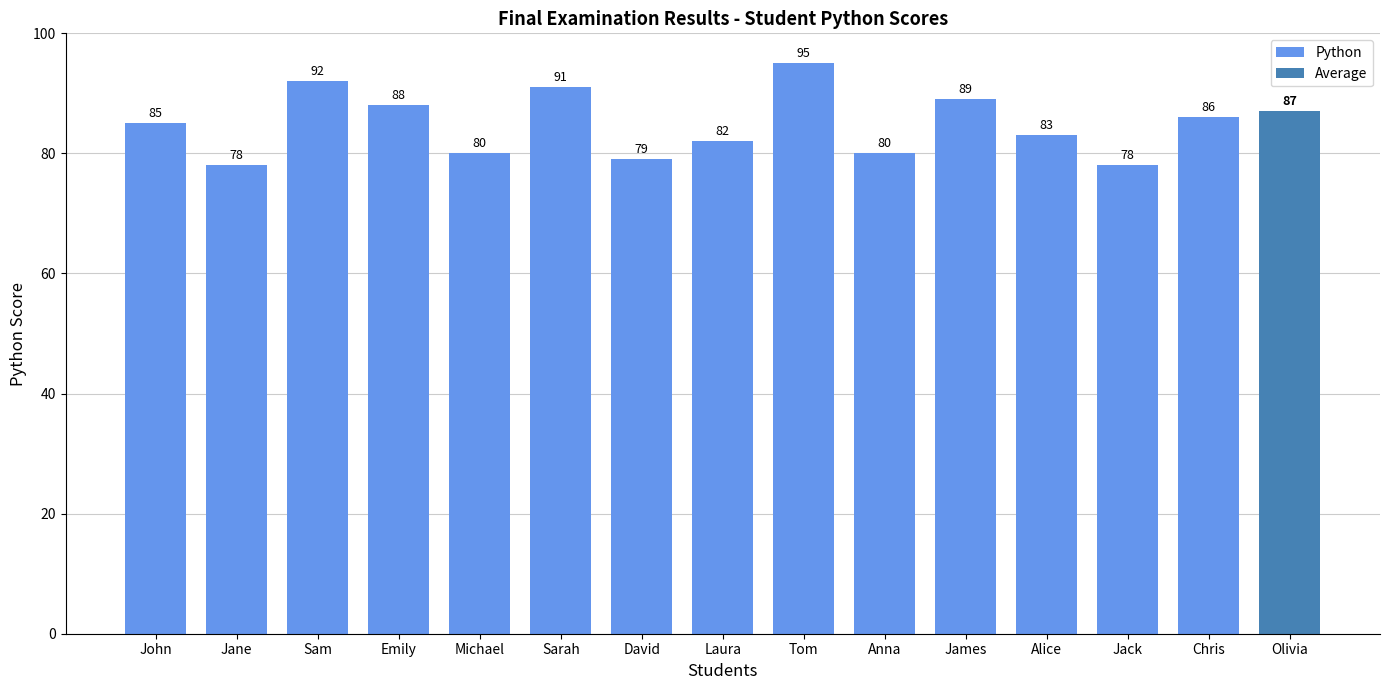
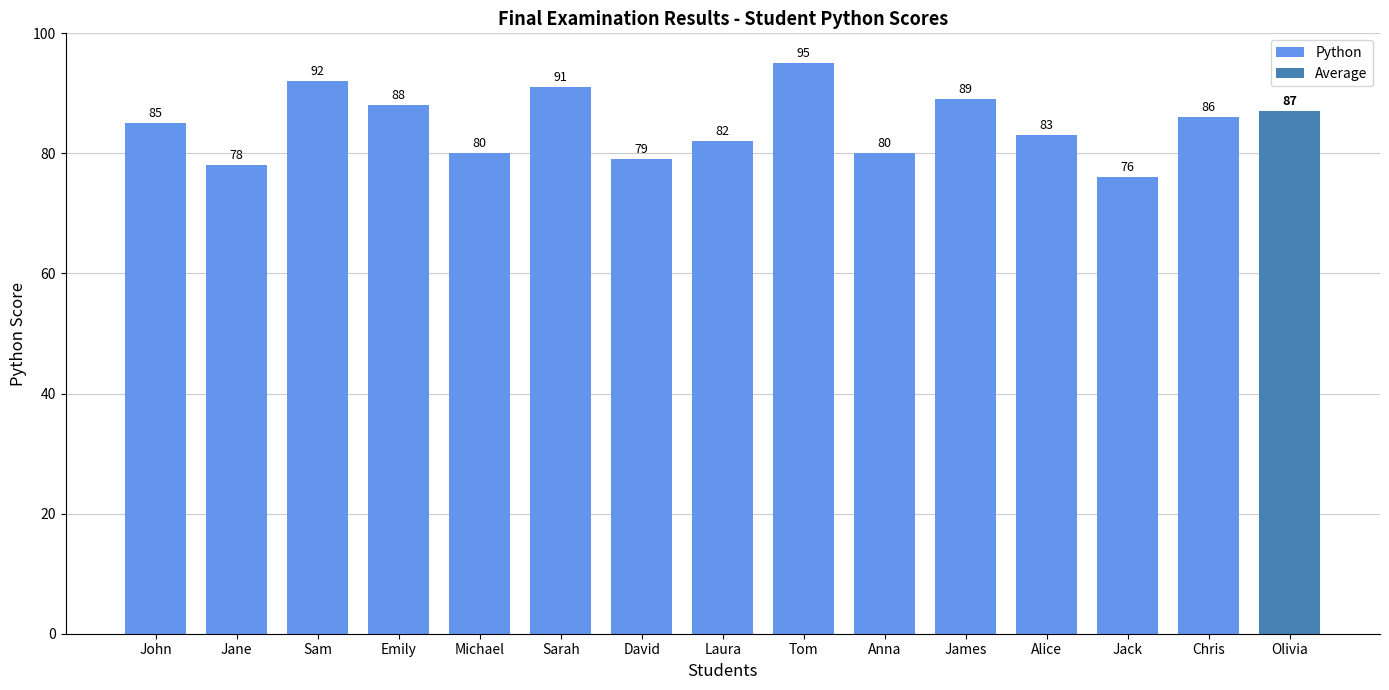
Python, Jack: 78 -> 76
